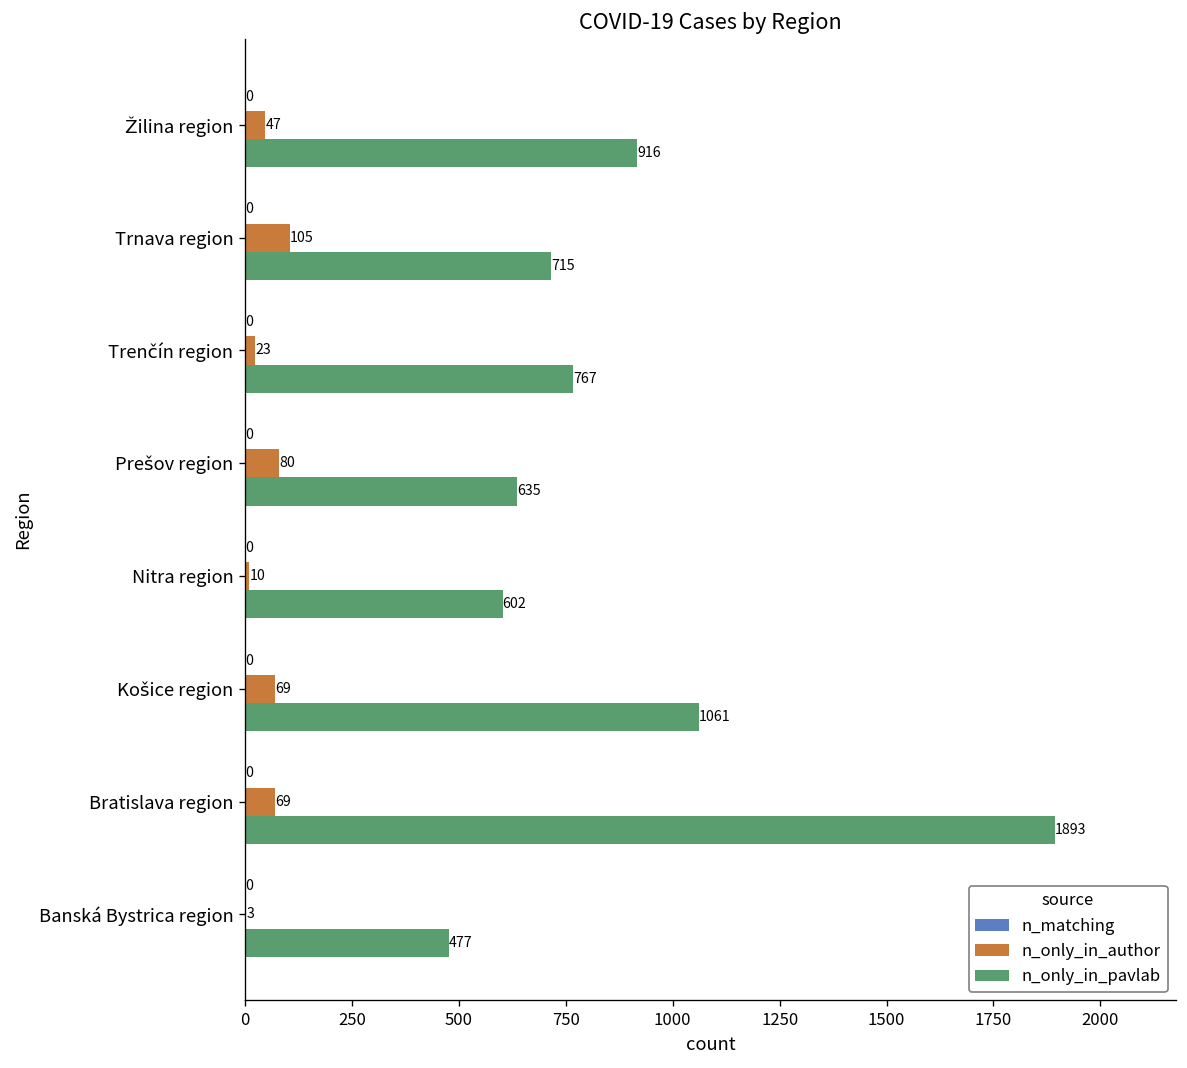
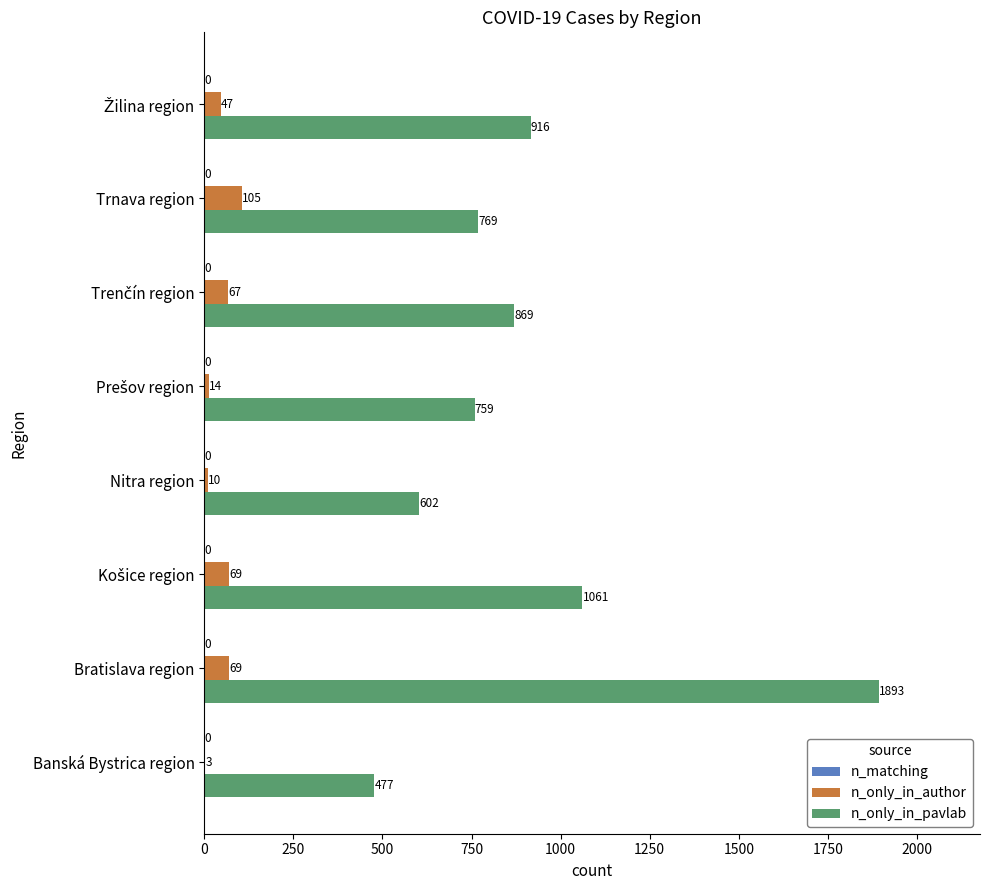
n_only_in_pavlab, Trnava region: 715 -> 769
n_only_in_author, Trenčín region: 23 -> 67
n_only_in_pavlab, Trenčín region: 767 -> 869
n_only_in_author, Prešov region: 80 -> 14
n_only_in_pavlab, Prešov region: 635 -> 759
